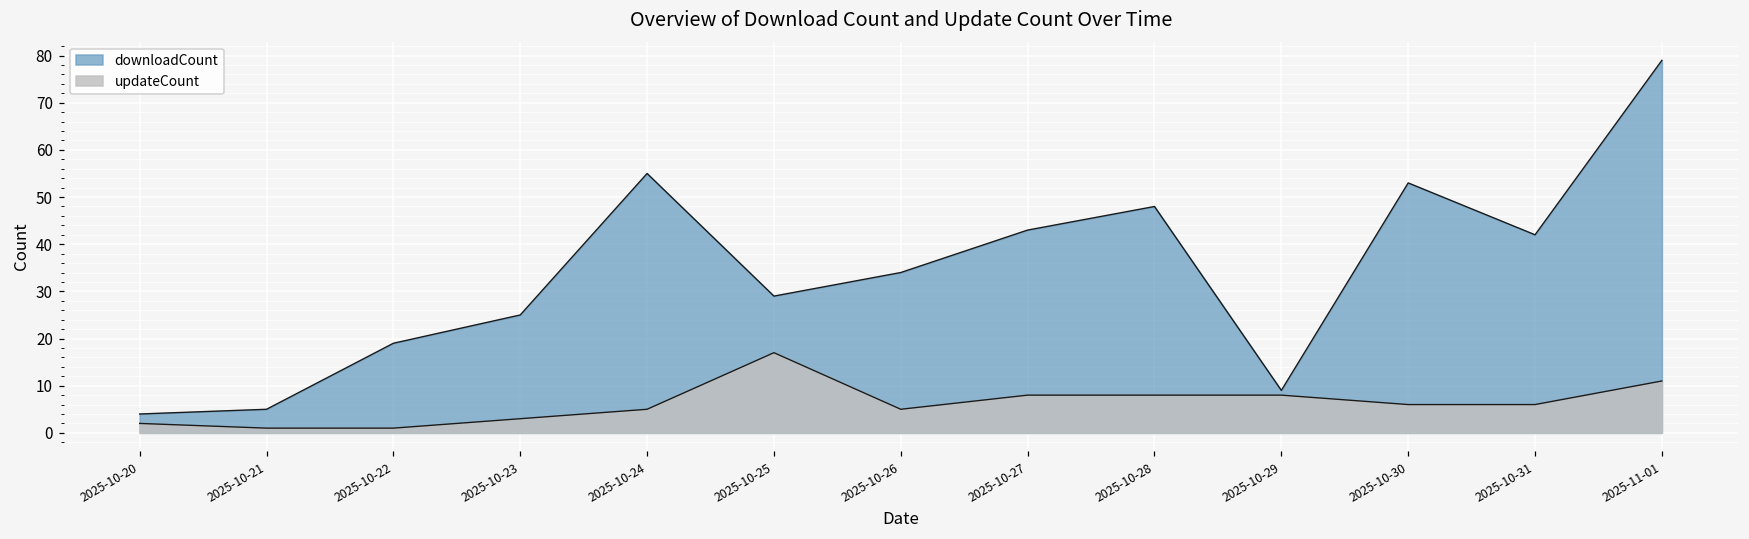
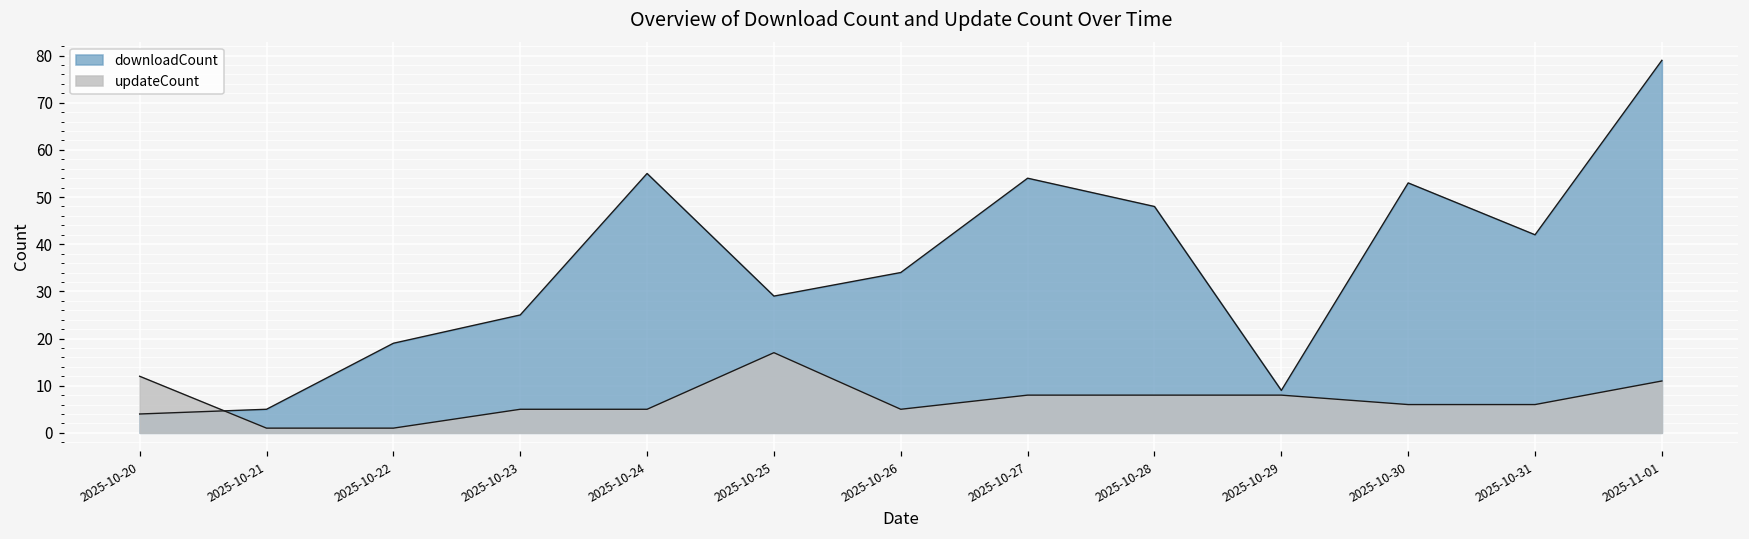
updateCount, 2025-10-20: 2 -> 12
updateCount, 2025-10-23: 3 -> 5
downloadCount, 2025-10-27: 43 -> 54
